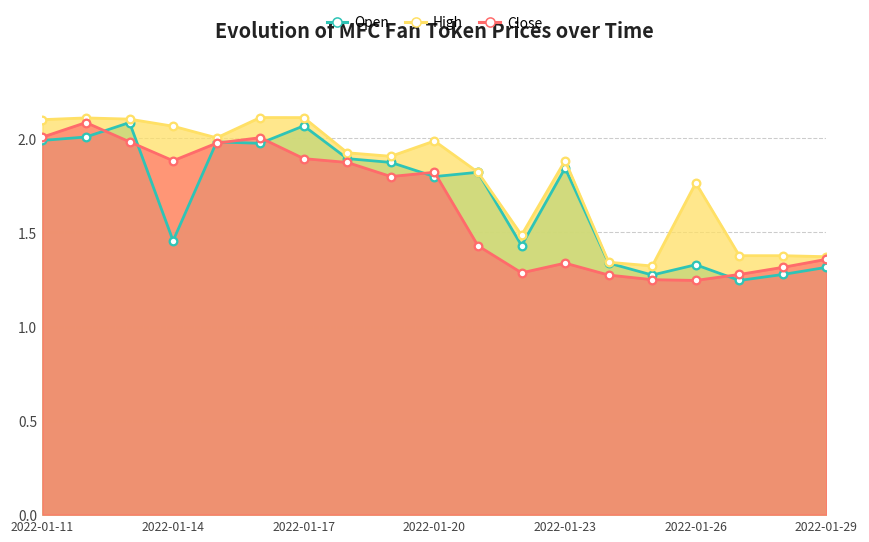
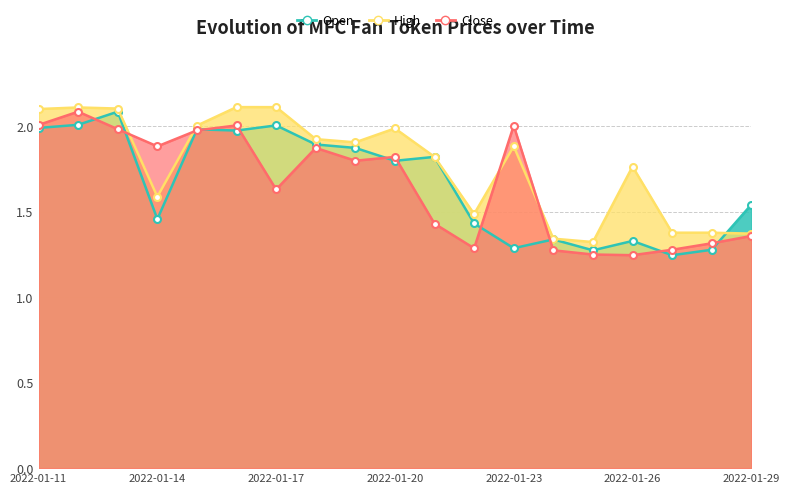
High, 2022-01-14: 2.06 -> 1.59
Open, 2022-01-17: 2.07 -> 2.00
Close, 2022-01-17: 1.89 -> 1.63
Open, 2022-01-23: 1.84 -> 1.29
Close, 2022-01-23: 1.34 -> 2.00
Open, 2022-01-29: 1.31 -> 1.54
